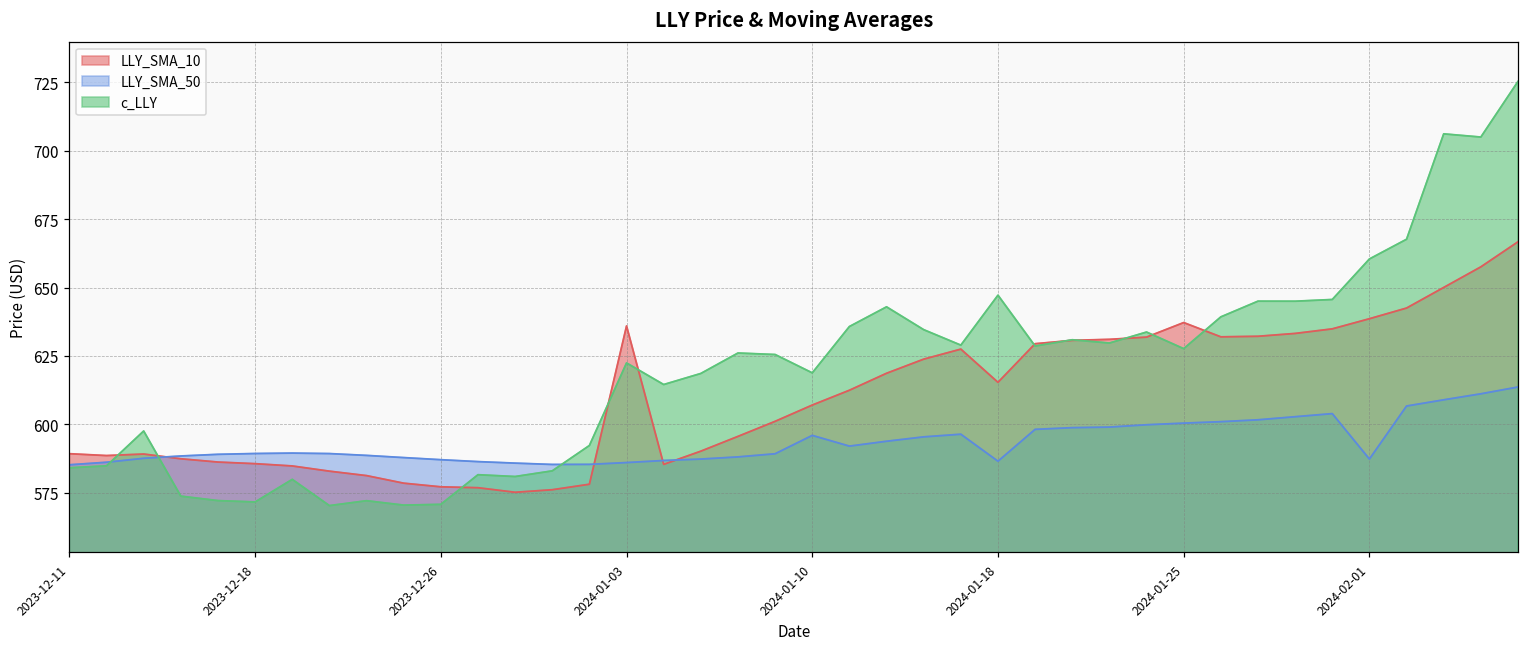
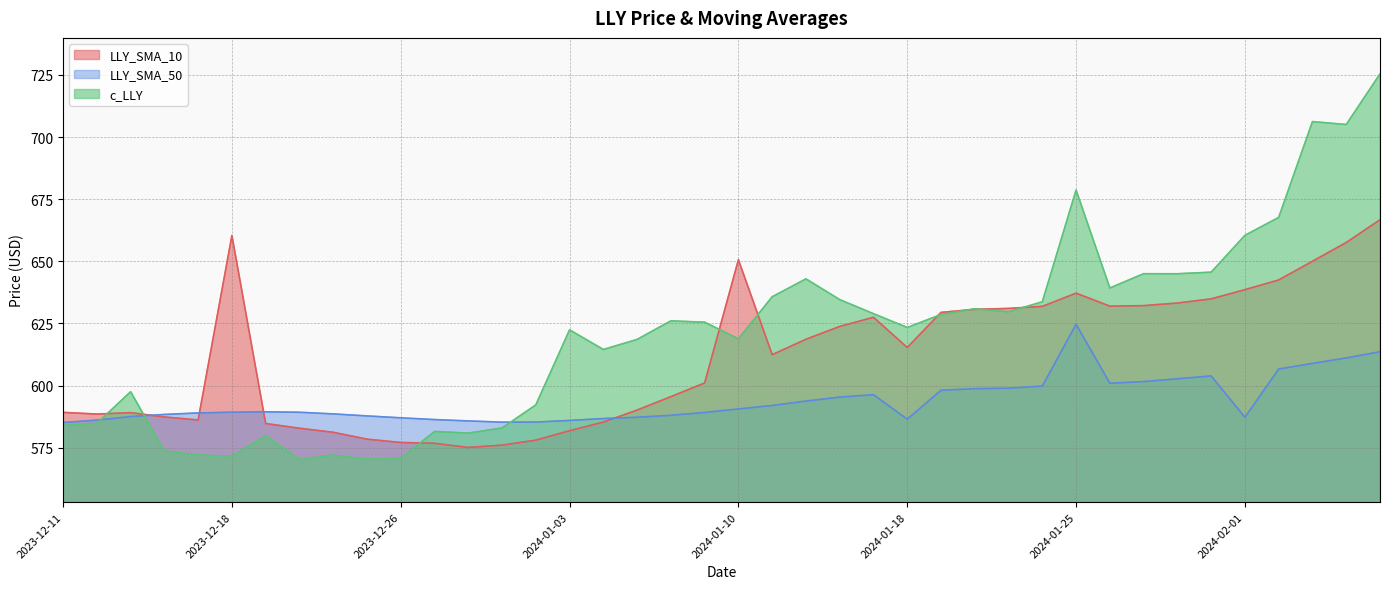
LLY_SMA_10, 2023-12-18: 586 -> 660
LLY_SMA_10, 2024-01-03: 636 -> 582
LLY_SMA_10, 2024-01-10: 607 -> 651
LLY_SMA_50, 2024-01-10: 596 -> 591
c_LLY, 2024-01-18: 647 -> 623
LLY_SMA_50, 2024-01-25: 600 -> 625
c_LLY, 2024-01-25: 628 -> 679
